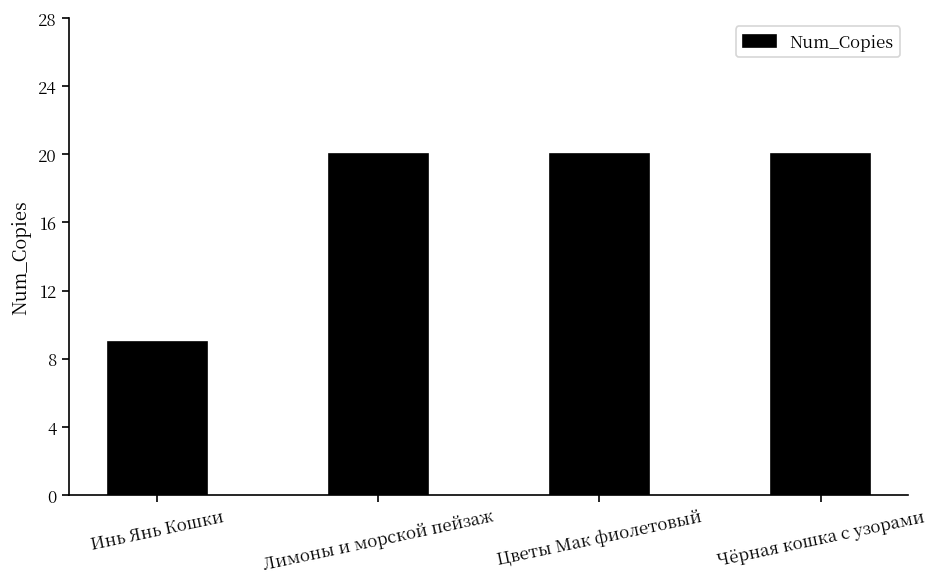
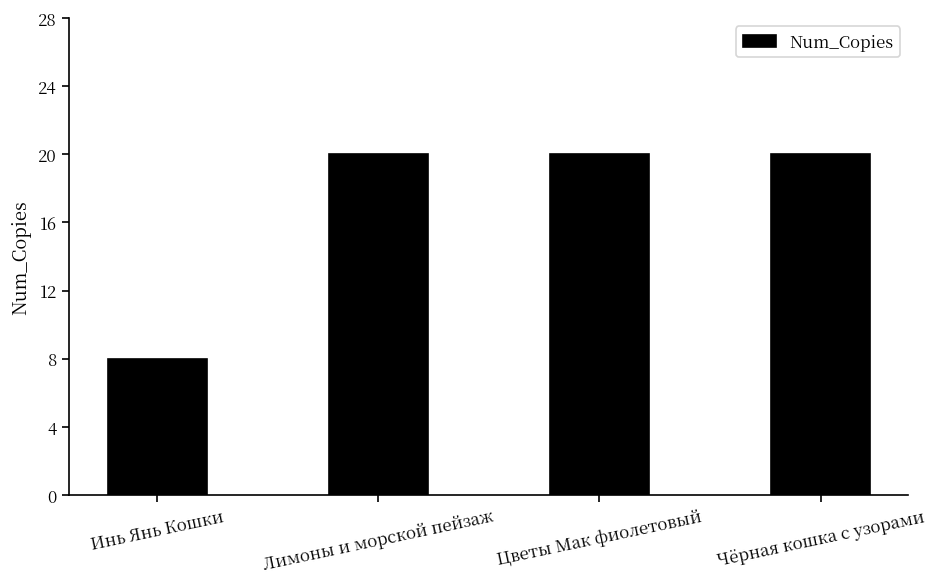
Инь Янь Кошки: 9 -> 8
